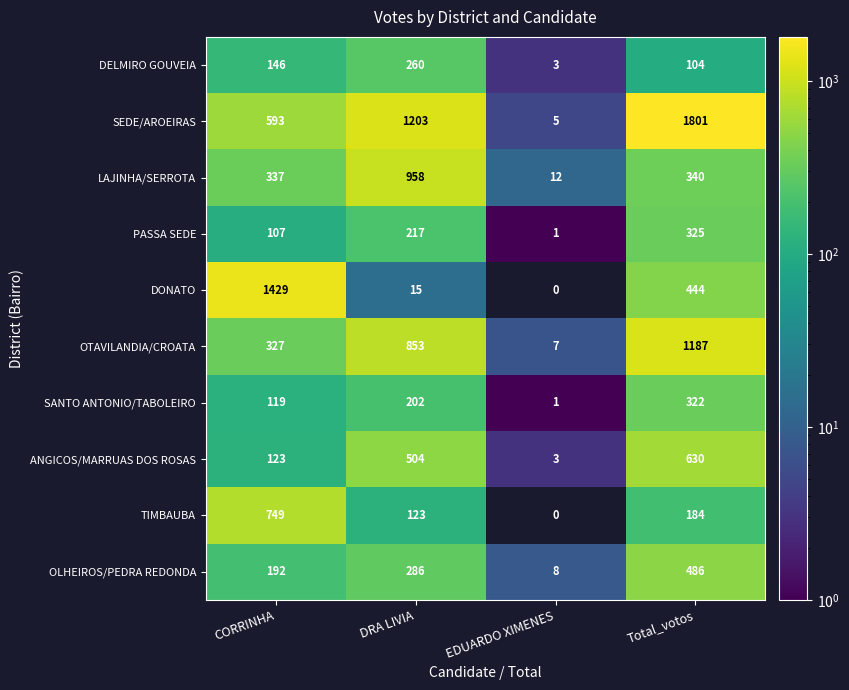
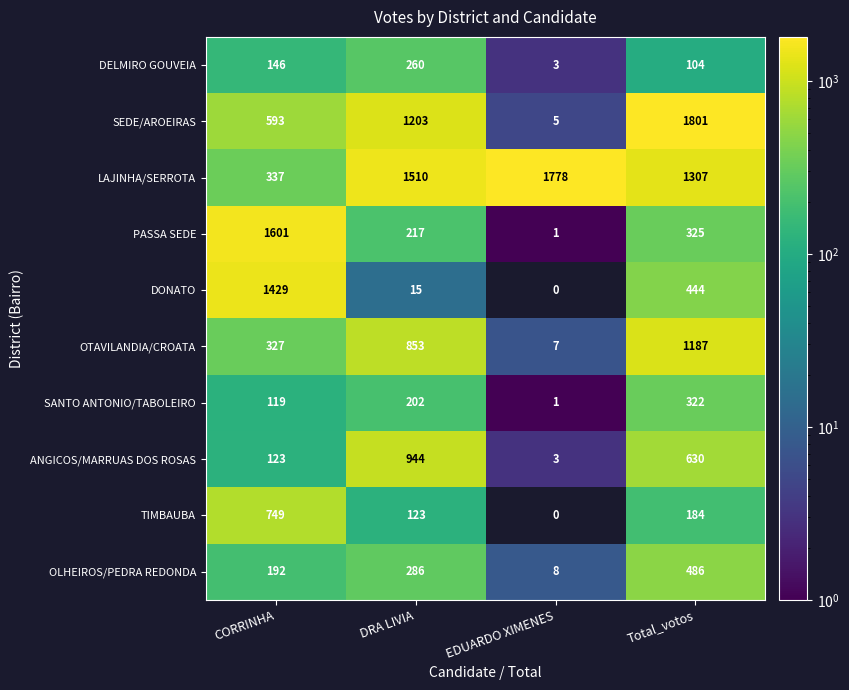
LAJINHA/SERROTA, DRA LIVIA: 958 -> 1510
LAJINHA/SERROTA, EDUARDO XIMENES: 12 -> 1778
LAJINHA/SERROTA, Total_votos: 340 -> 1307
PASSA SEDE, CORRINHA: 107 -> 1601
ANGICOS/MARRUAS DOS ROSAS, DRA LIVIA: 504 -> 944
